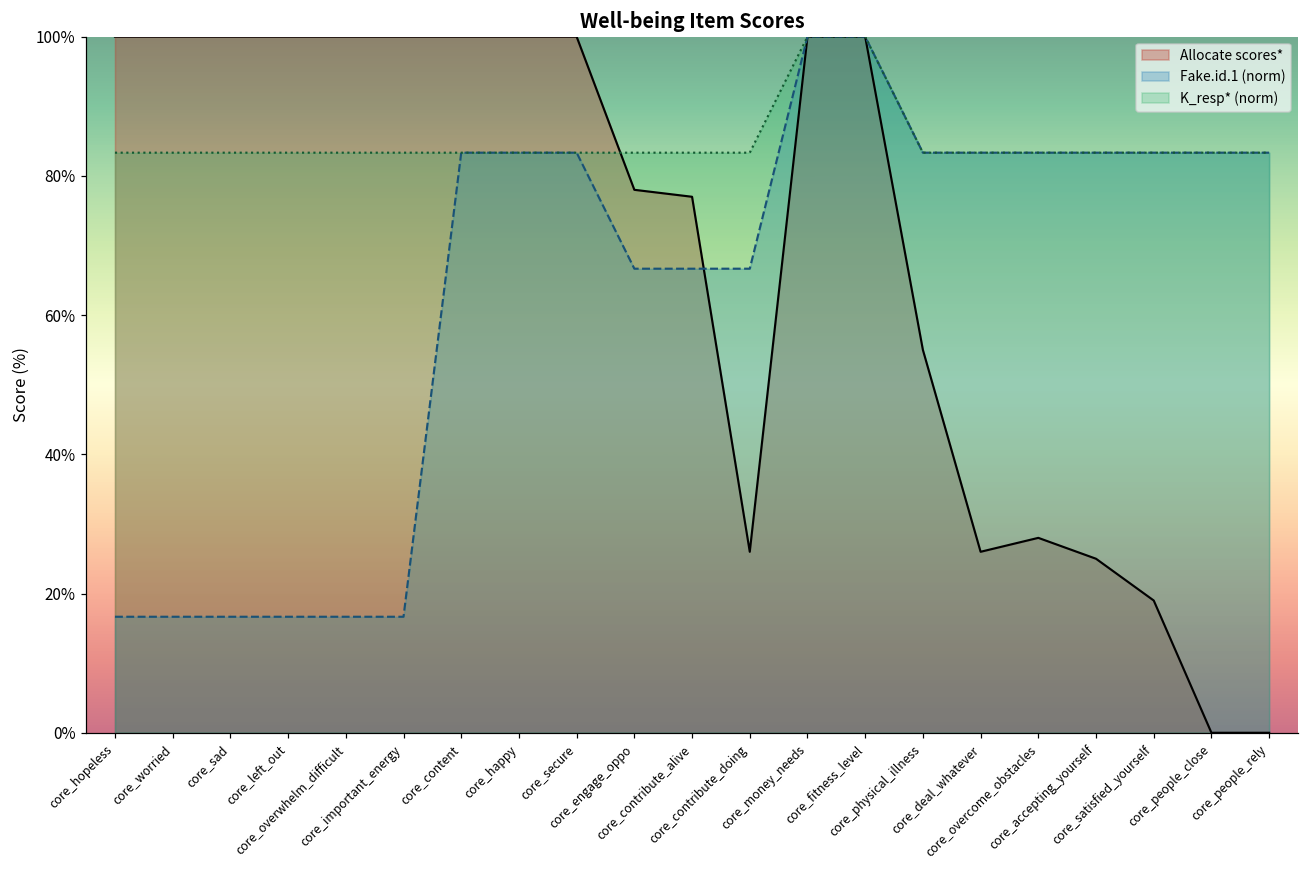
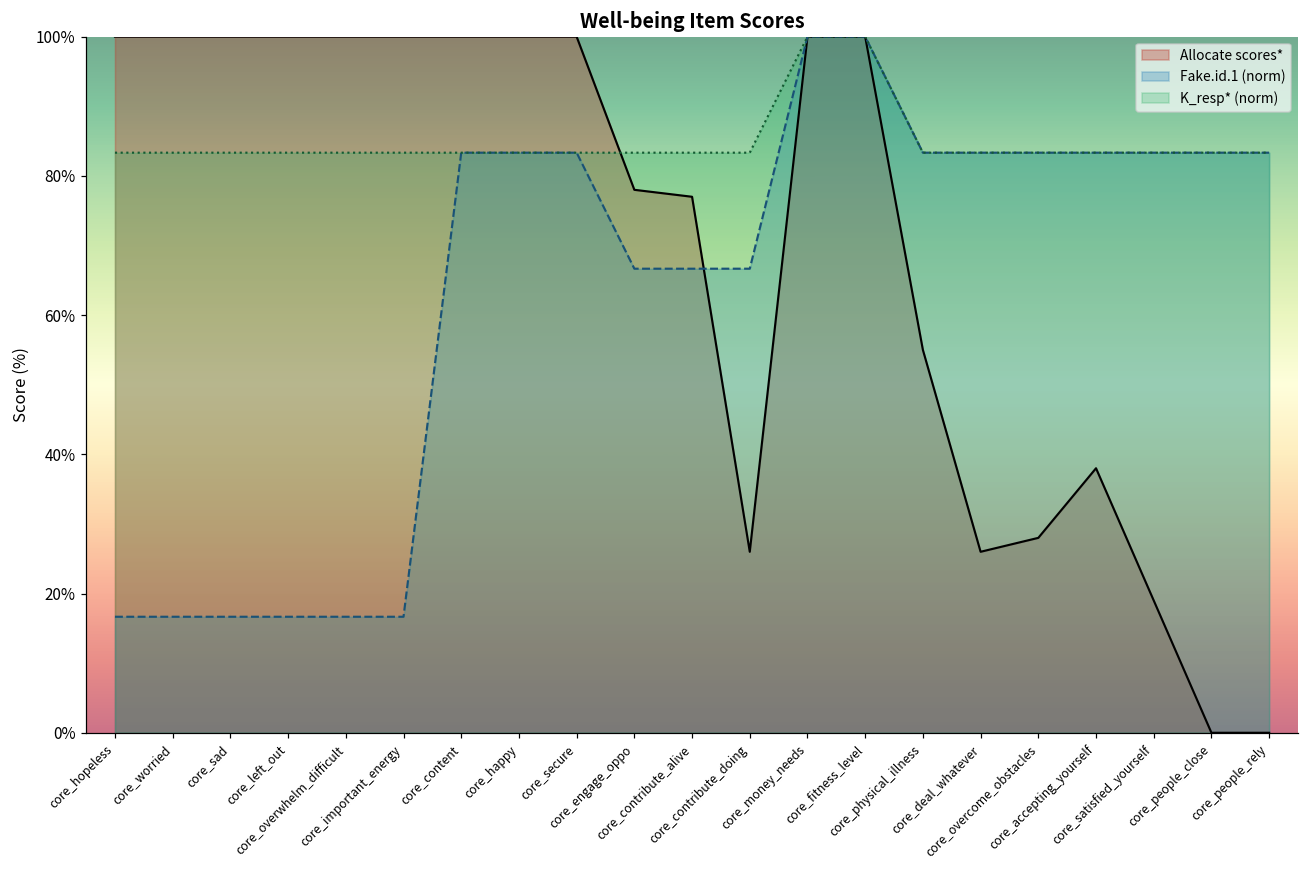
Allocate scores*, core_accepting_yourself: 25% -> 38%
